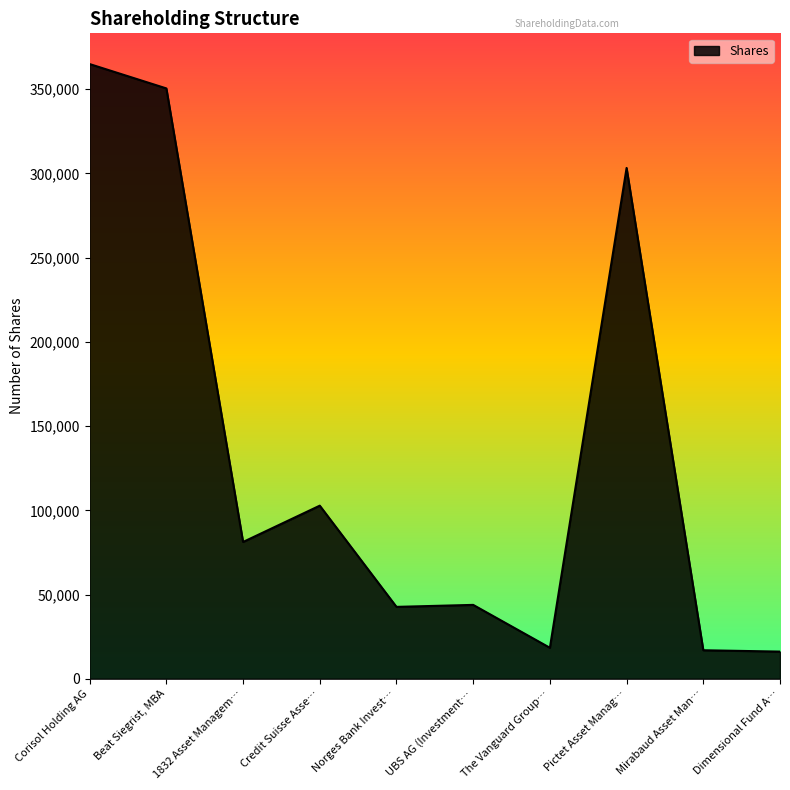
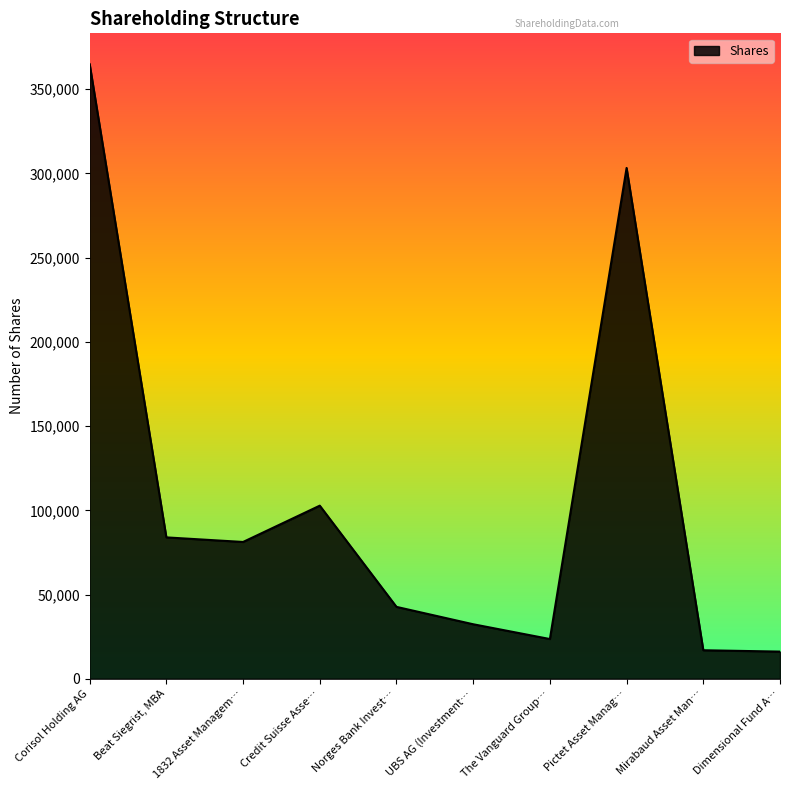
Beat Siegrist, MBA: 351,000 -> 84,000
UBS AG (Investment…: 44,000 -> 32,000
The Vanguard Group…: 18,000 -> 24,000
